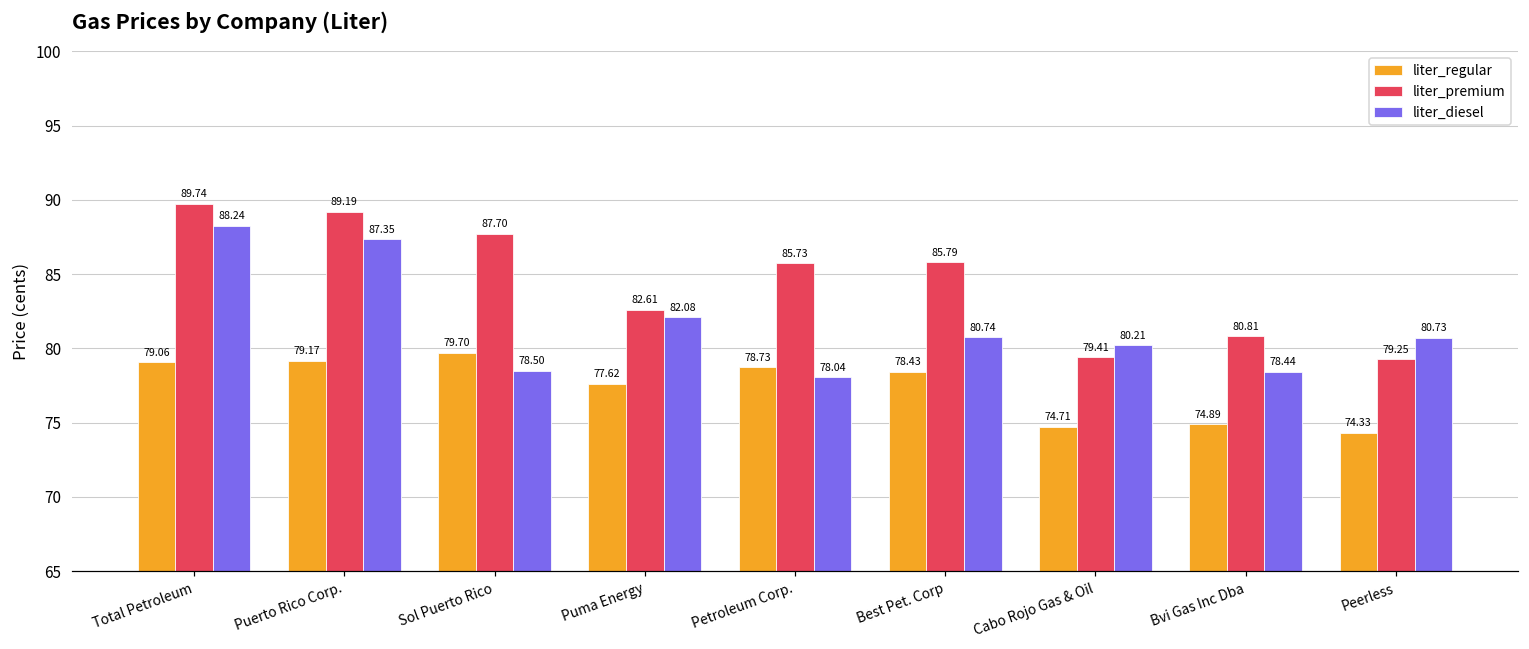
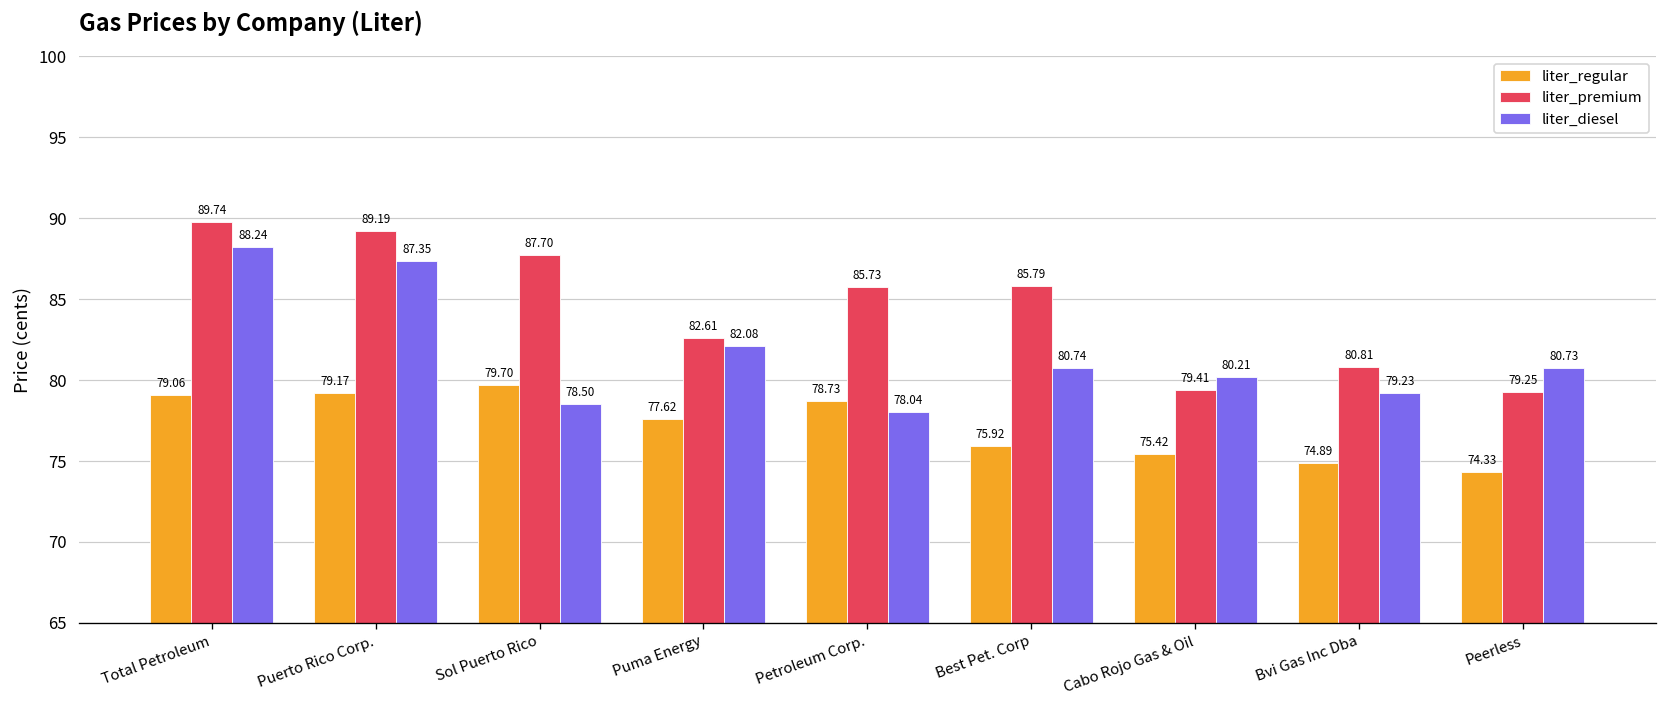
liter_regular, Best Pet. Corp: 78.43 -> 75.92
liter_regular, Cabo Rojo Gas & Oil: 74.71 -> 75.42
liter_diesel, Bvi Gas Inc Dba: 78.44 -> 79.23
